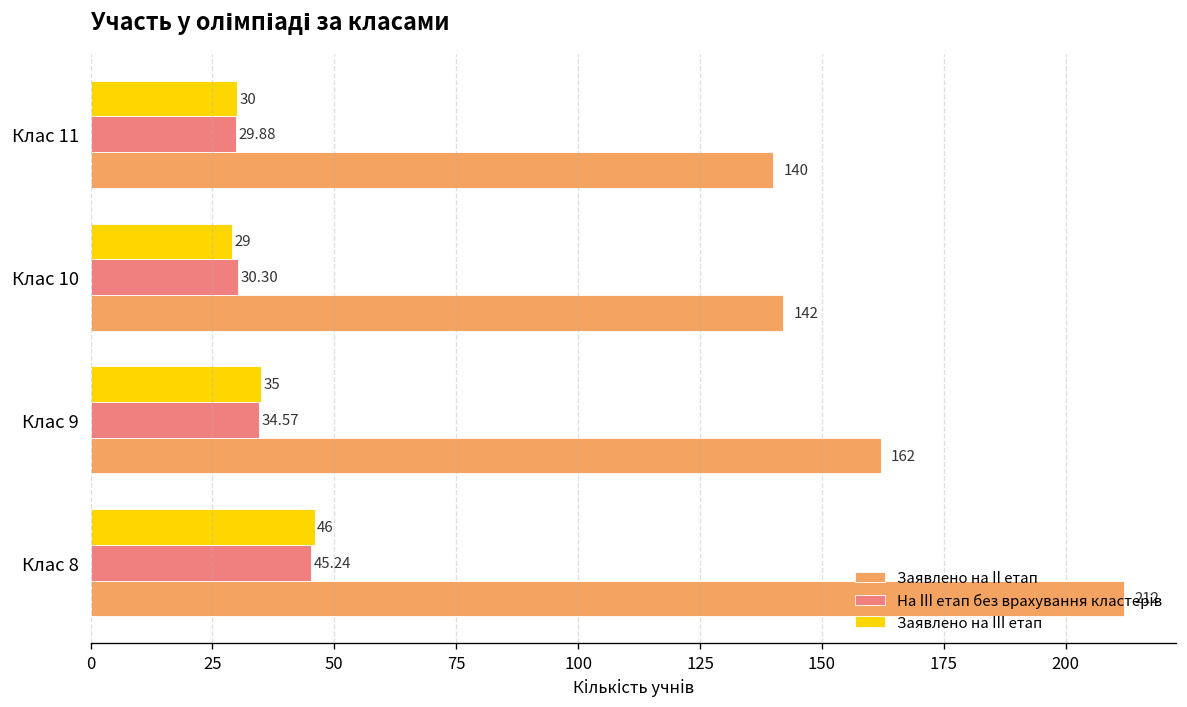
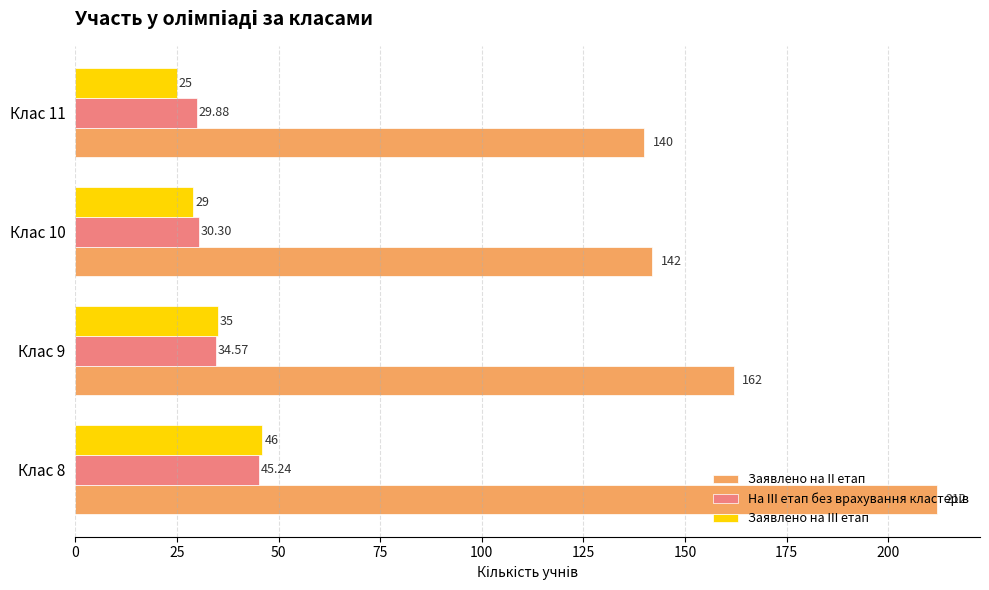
Заявлено на ІІІ етап, Клас 11: 30 -> 25
